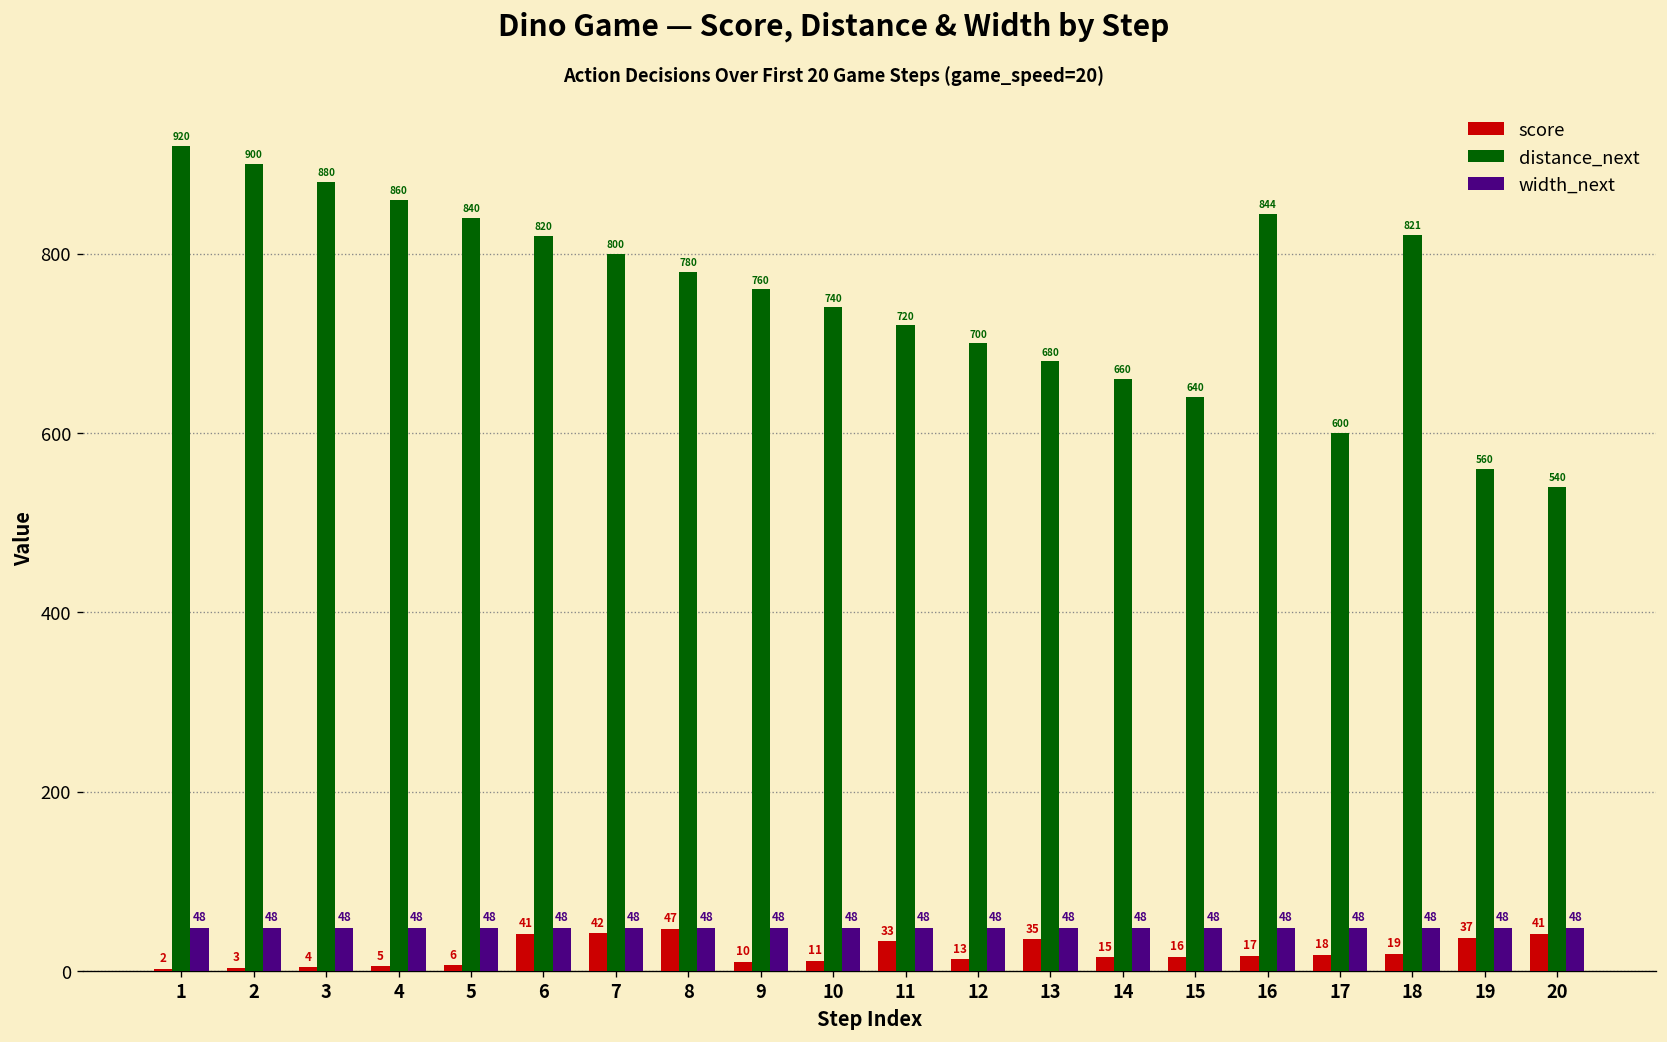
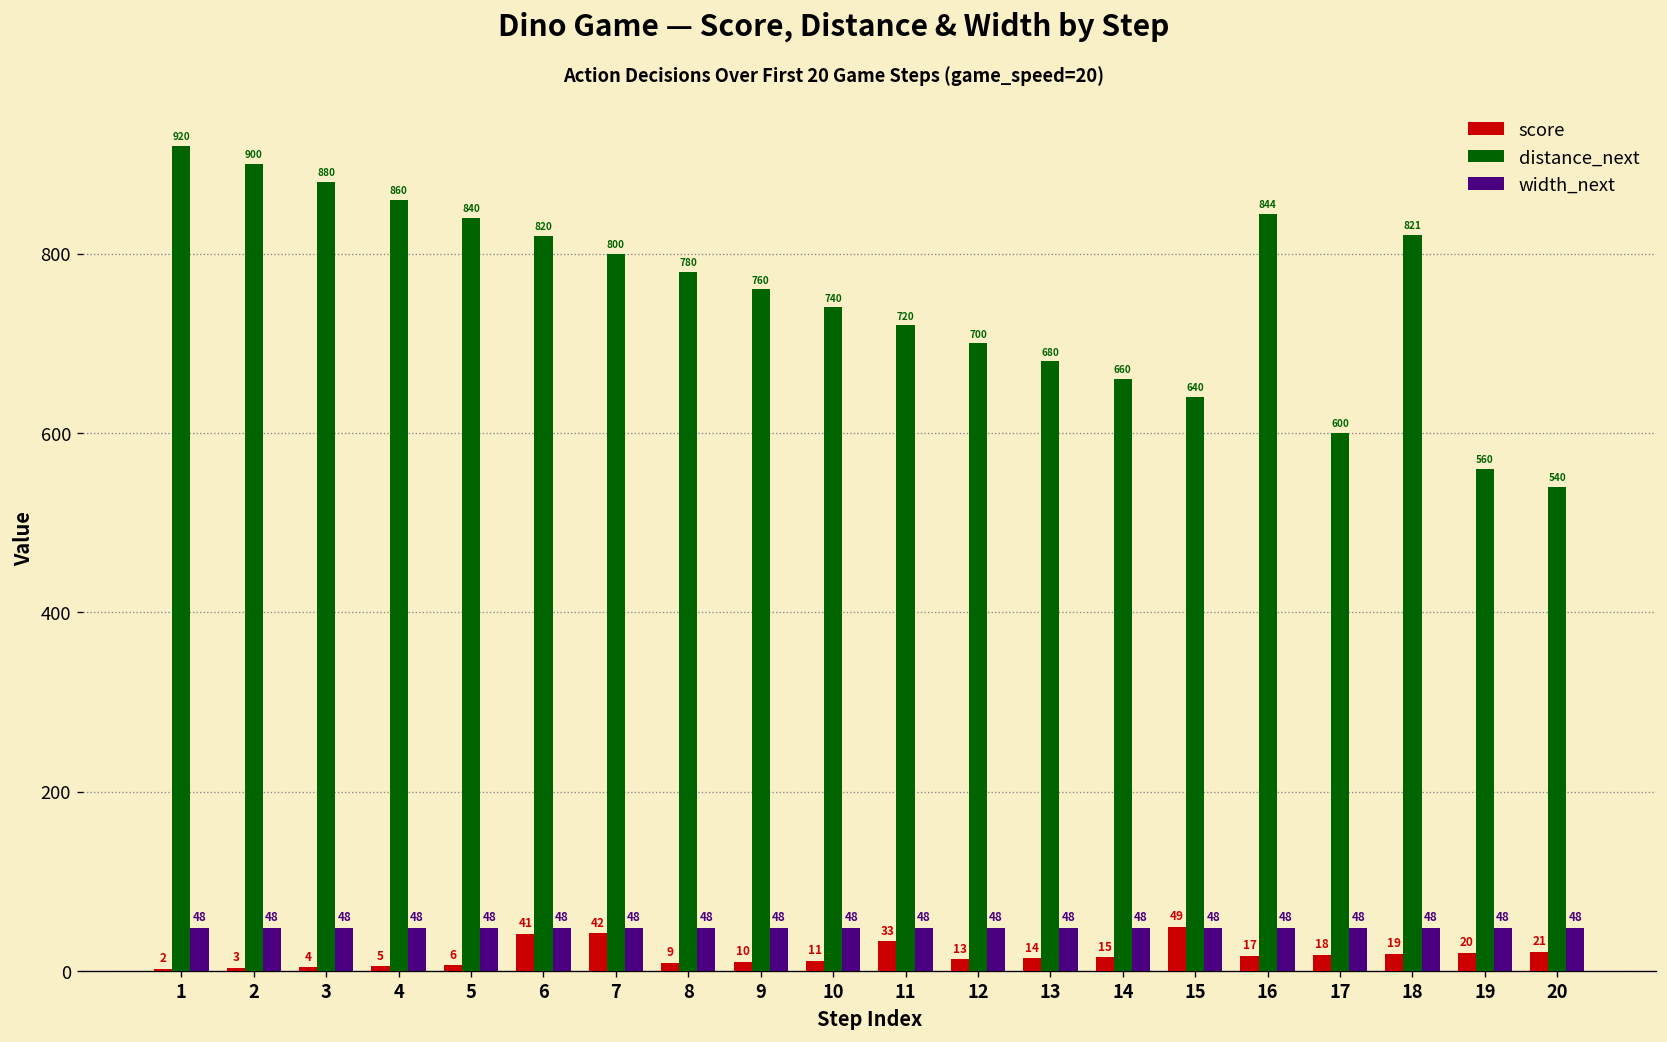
score, 8: 47 -> 9
score, 13: 35 -> 14
score, 15: 16 -> 49
score, 19: 37 -> 20
score, 20: 41 -> 21
